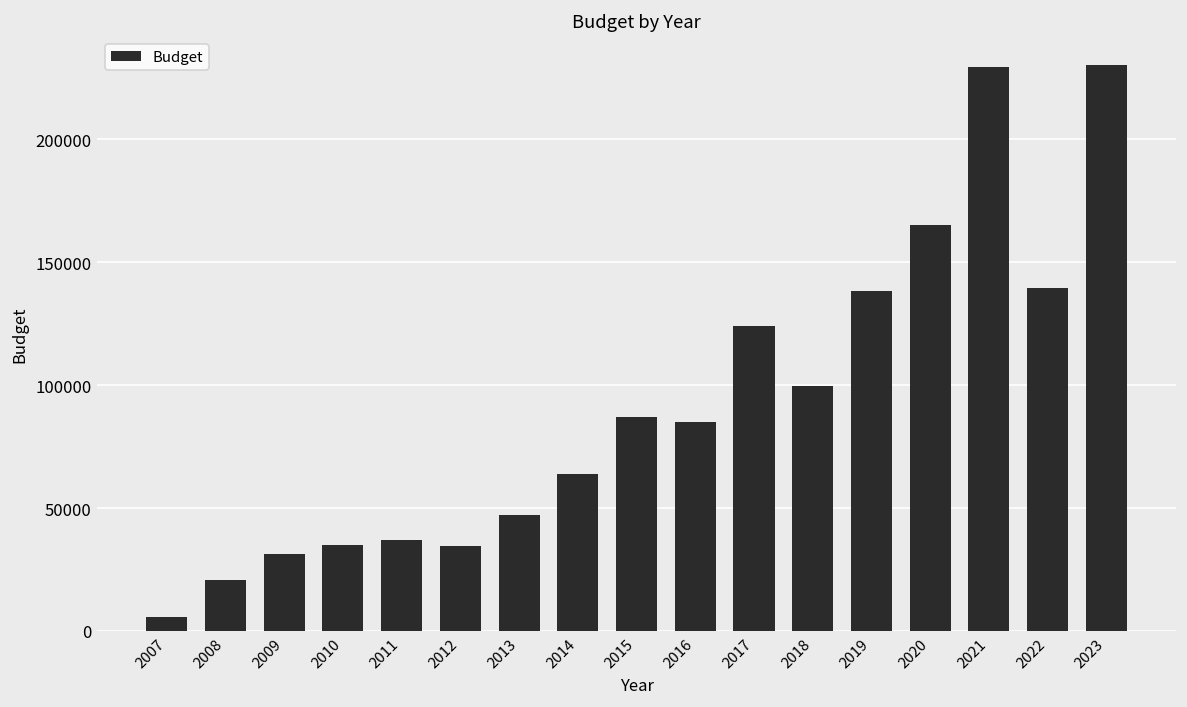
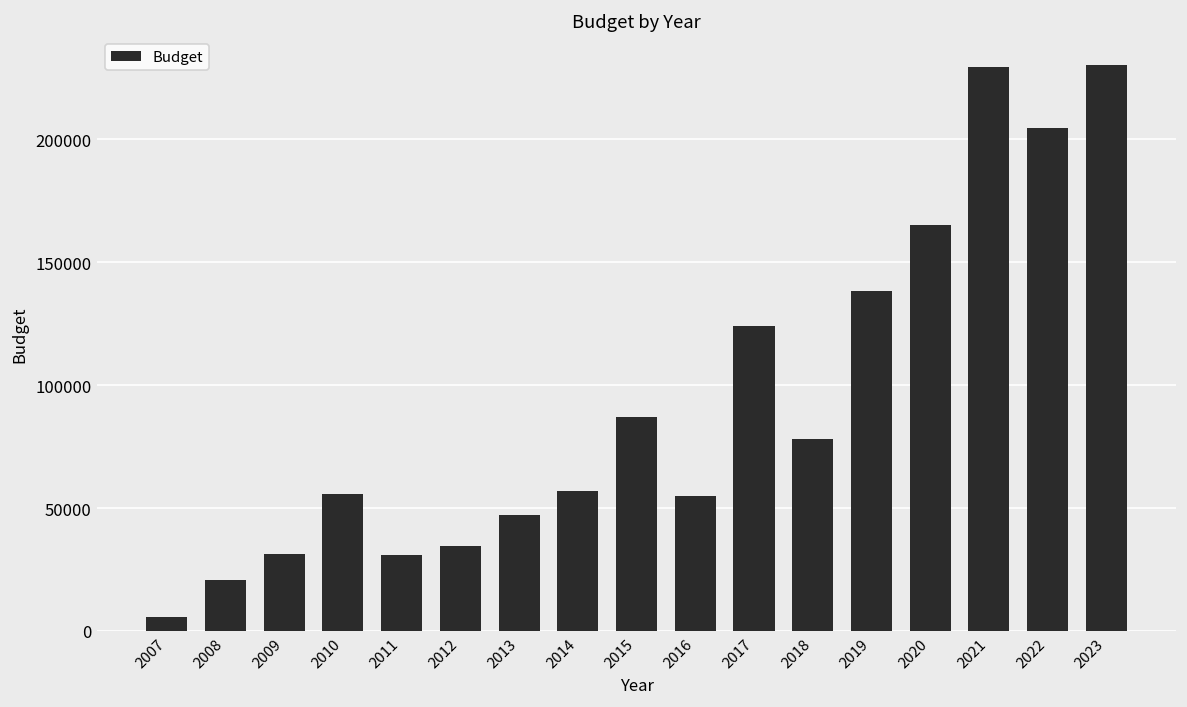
2010: 35000 -> 56000
2011: 37000 -> 31000
2014: 64000 -> 57000
2016: 85000 -> 55000
2018: 100000 -> 78000
2022: 140000 -> 205000
